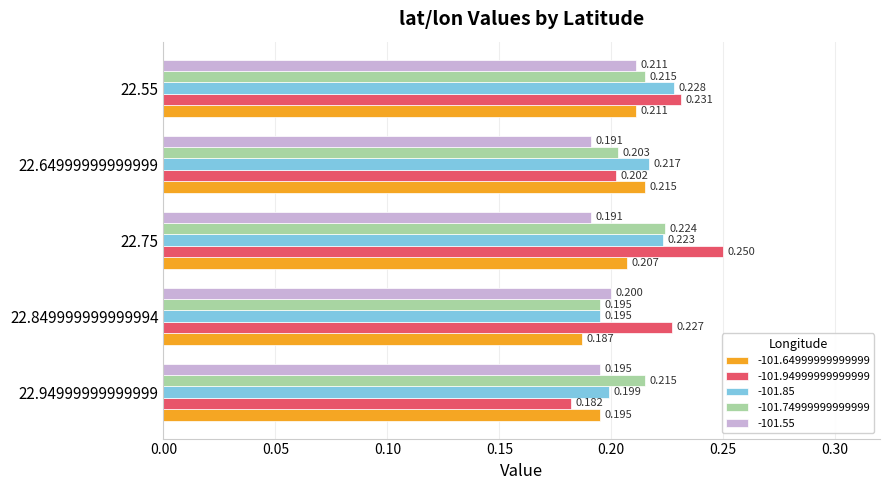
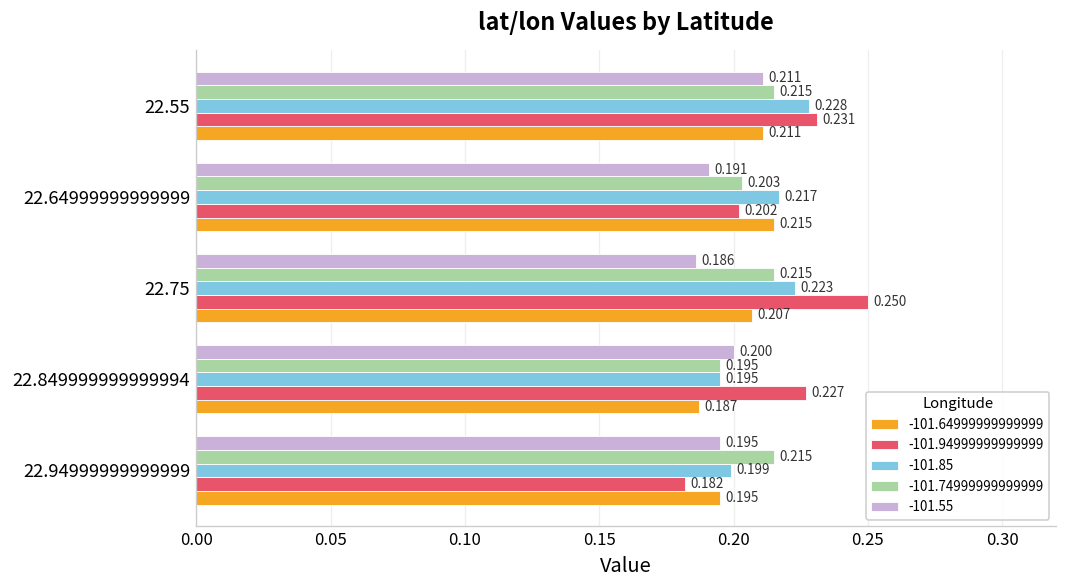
-101.55, 22.75: 0.191 -> 0.186
-101.74999999999999, 22.75: 0.224 -> 0.215
